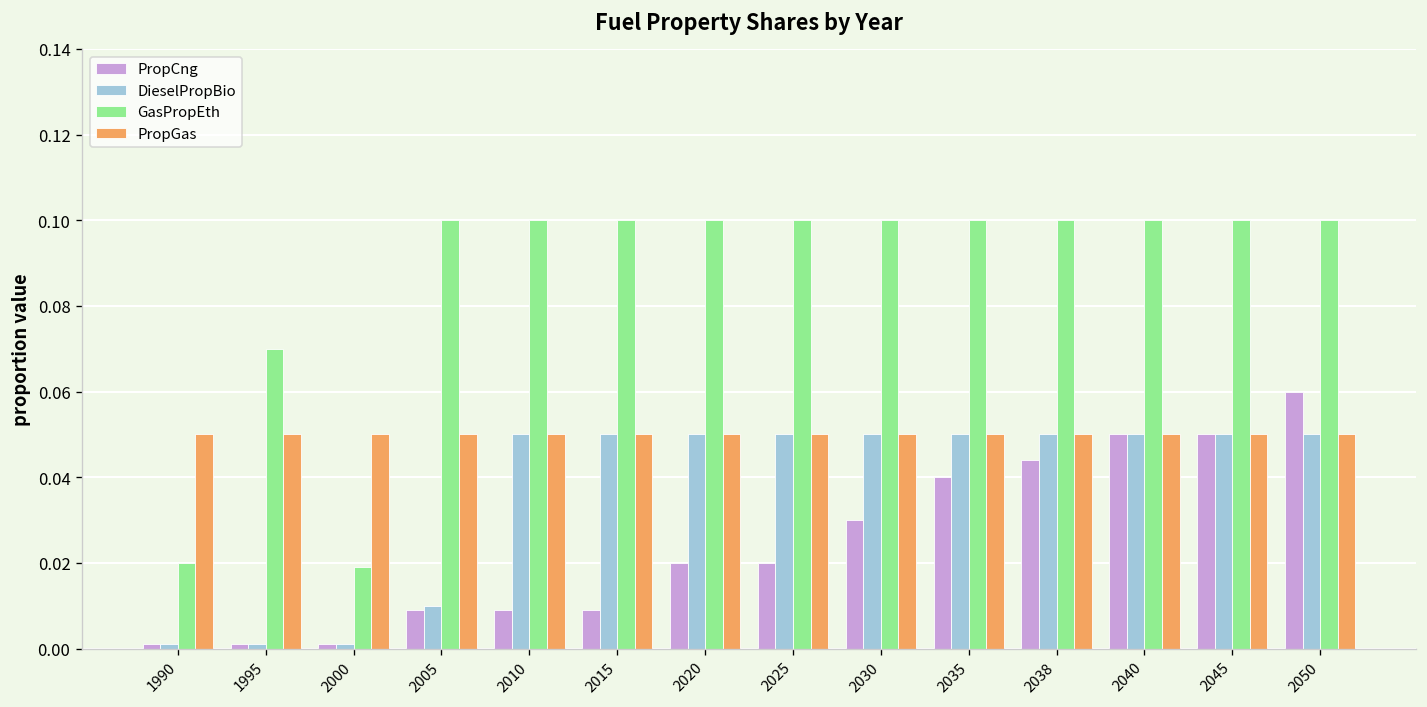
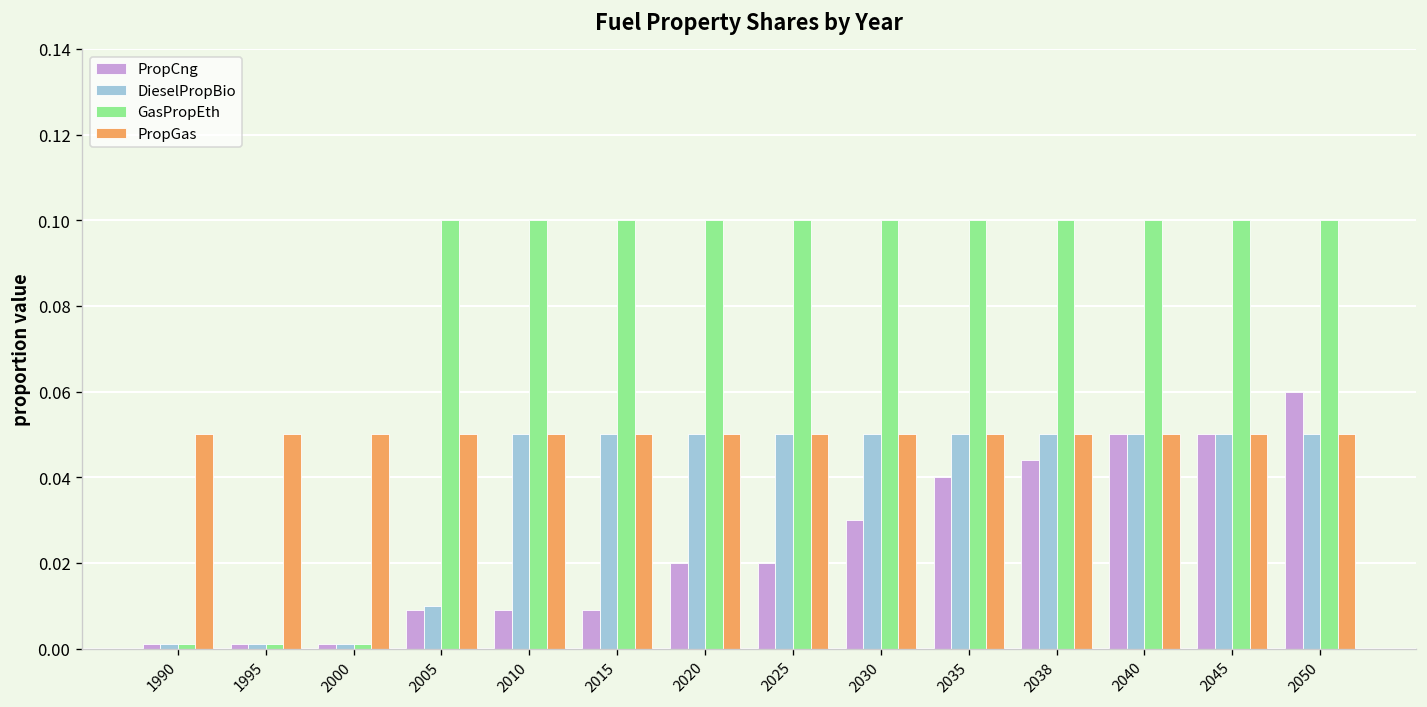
GasPropEth, 1990: 0.020 -> 0.001
GasPropEth, 1995: 0.070 -> 0.001
GasPropEth, 2000: 0.019 -> 0.001
